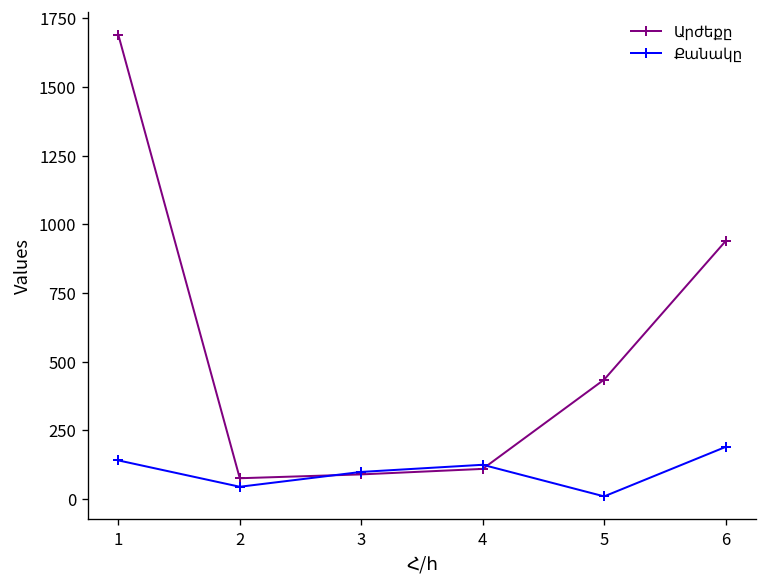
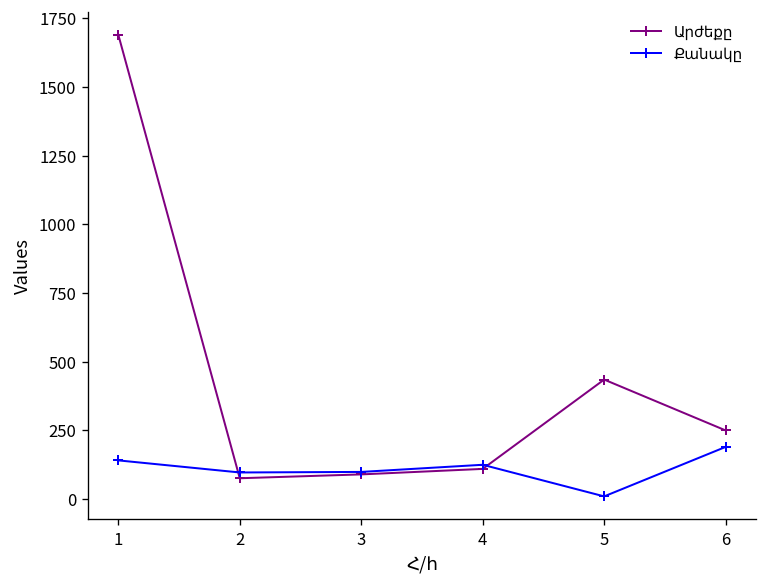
Քանակը, 2: 50 -> 100
Արժեքը, 6: 940 -> 250
